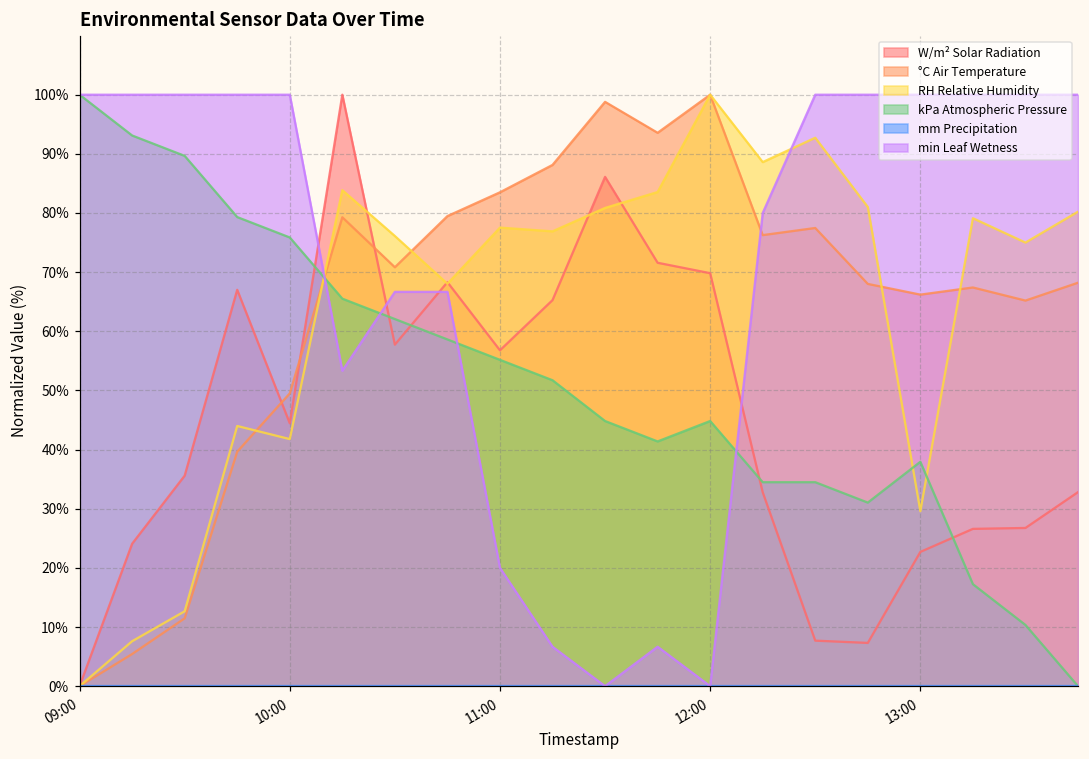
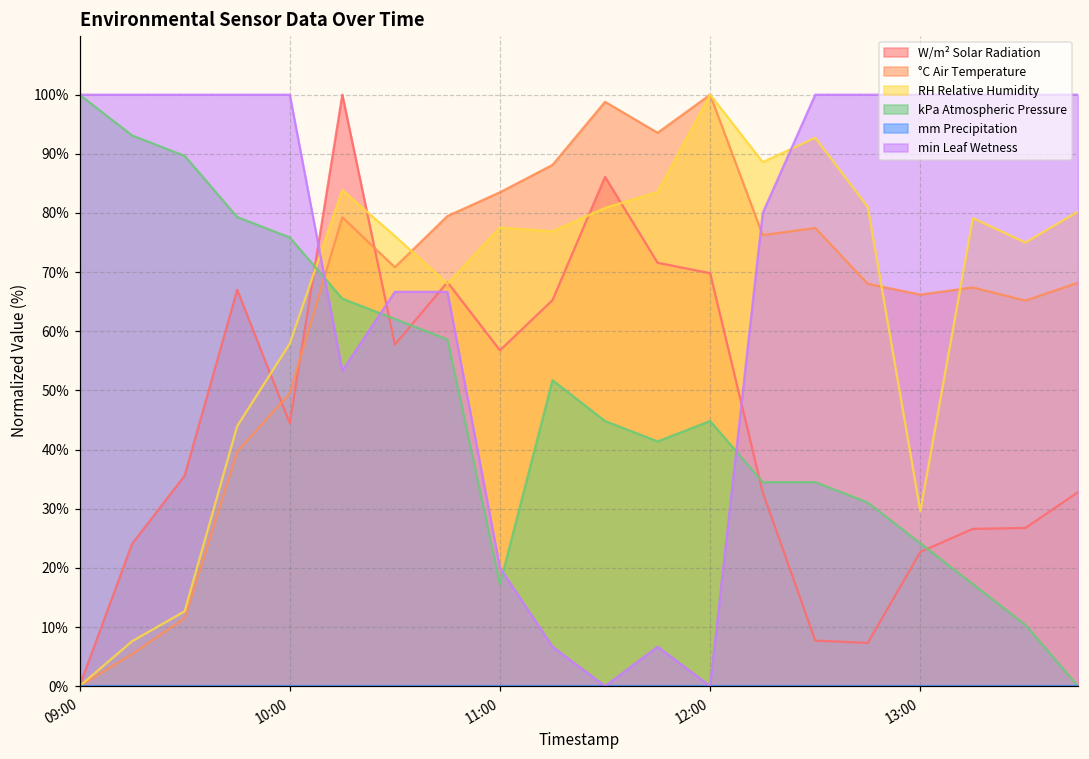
RH Relative Humidity, 10:00: 42% -> 58%
kPa Atmospheric Pressure, 11:00: 55% -> 17%
kPa Atmospheric Pressure, 13:00: 38% -> 24%
